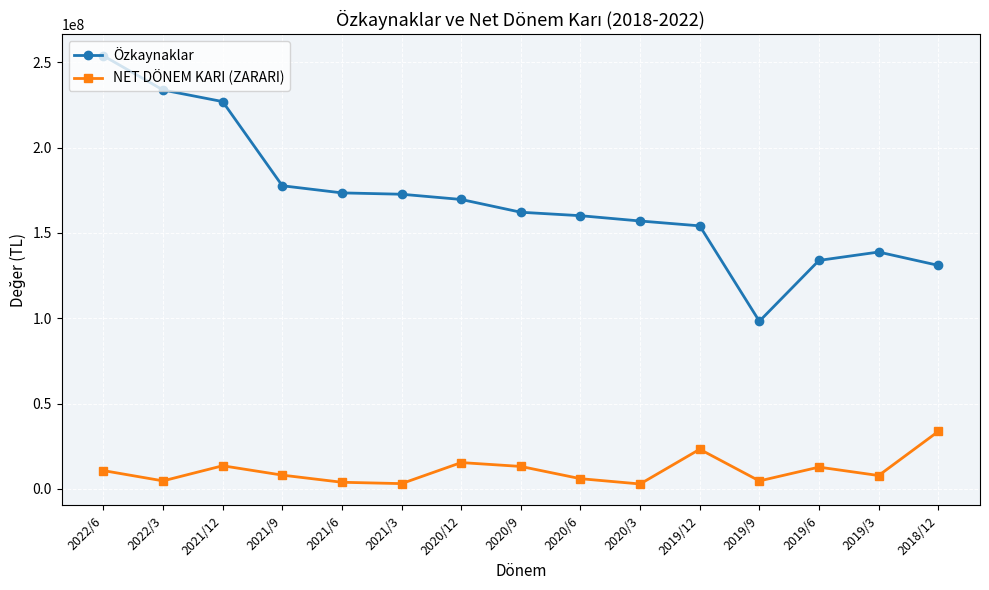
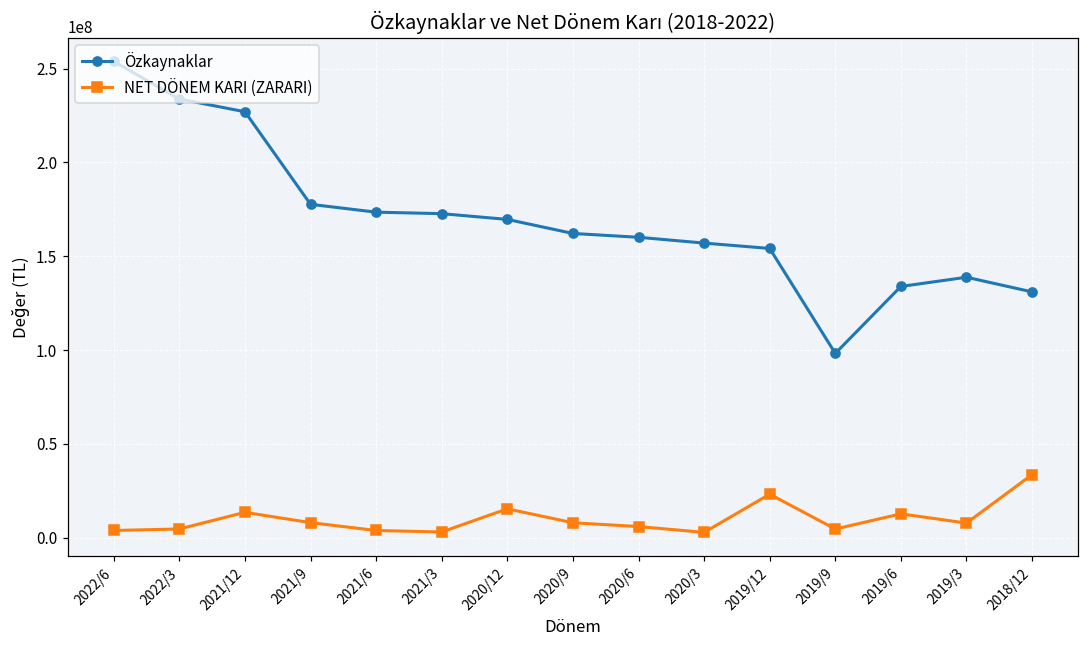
NET DÖNEM KARI (ZARARI), 2022/6: 11000000 -> 4000000
NET DÖNEM KARI (ZARARI), 2020/9: 13000000 -> 8000000
